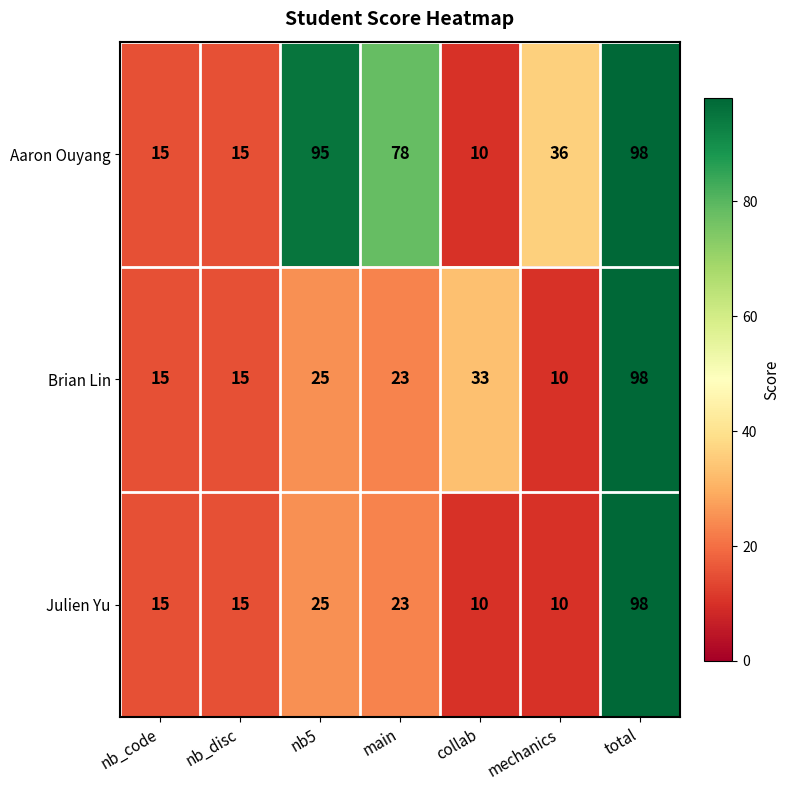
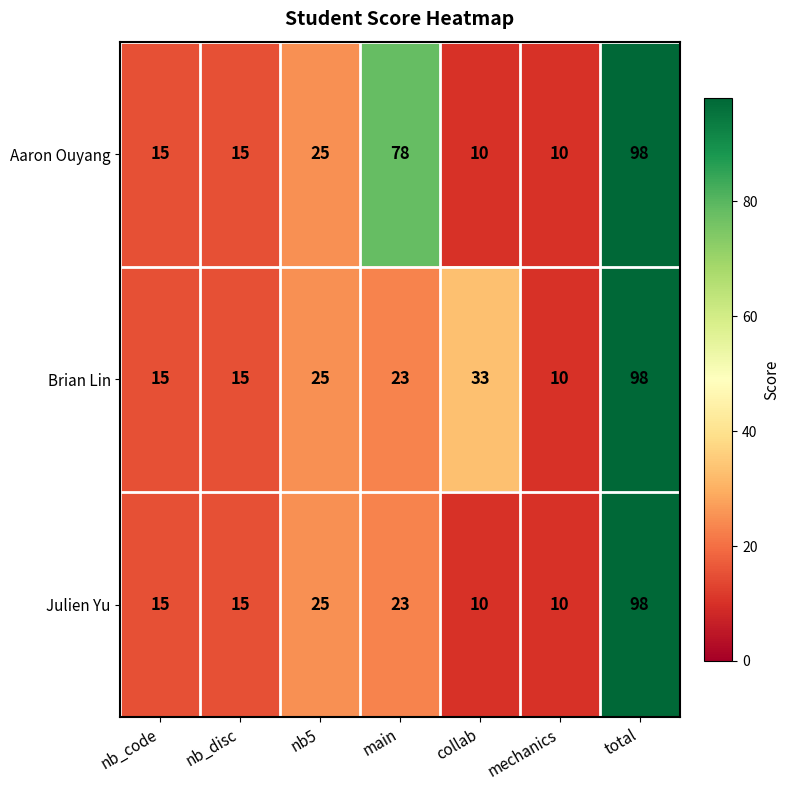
Aaron Ouyang, nb5: 95 -> 25
Aaron Ouyang, mechanics: 36 -> 10
